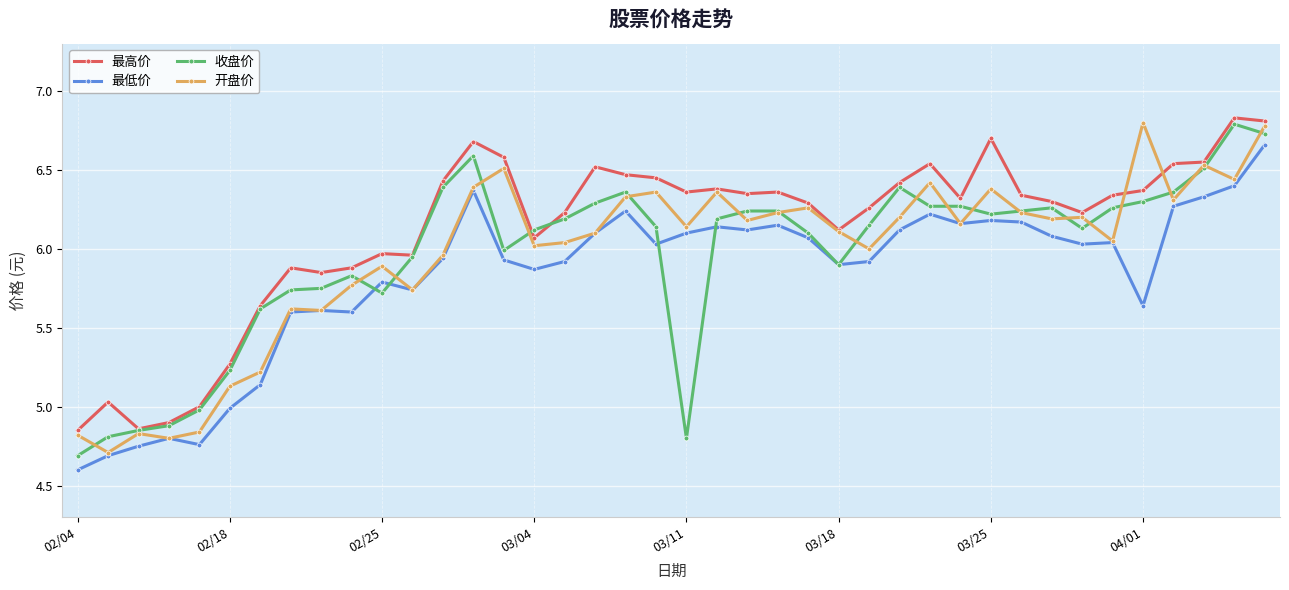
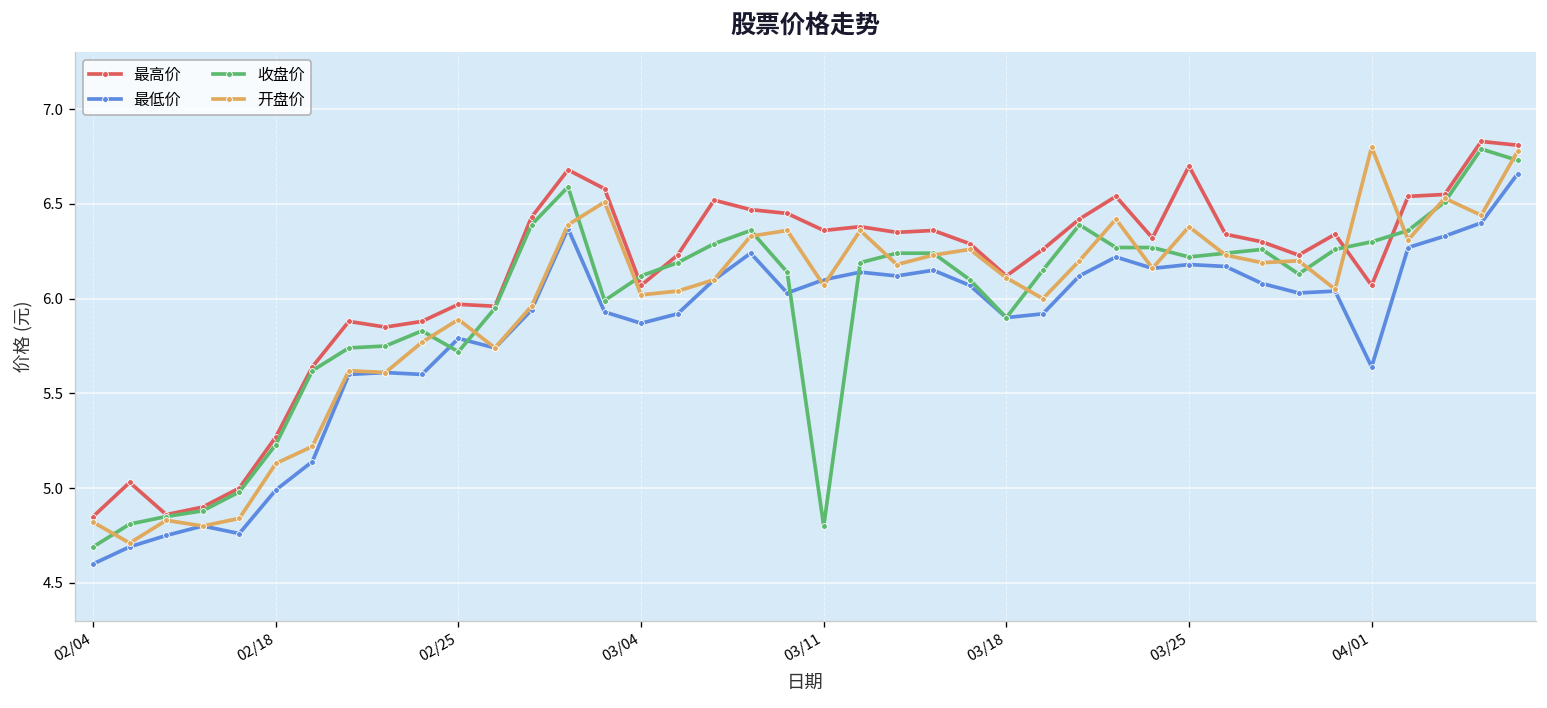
开盘价, 03/11: 6.14 -> 6.07
最高价, 04/01: 6.37 -> 6.07
